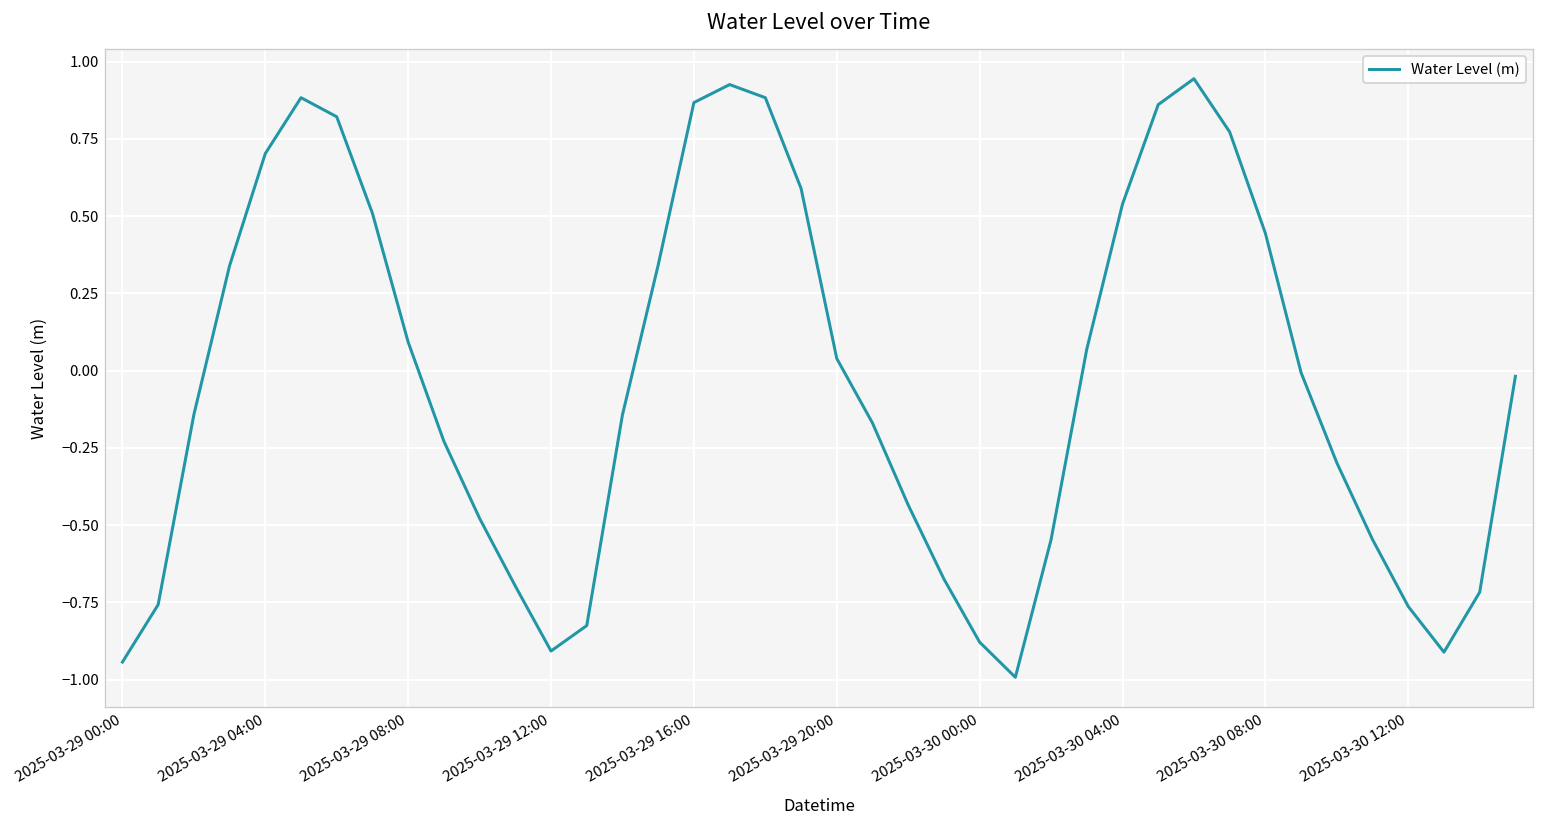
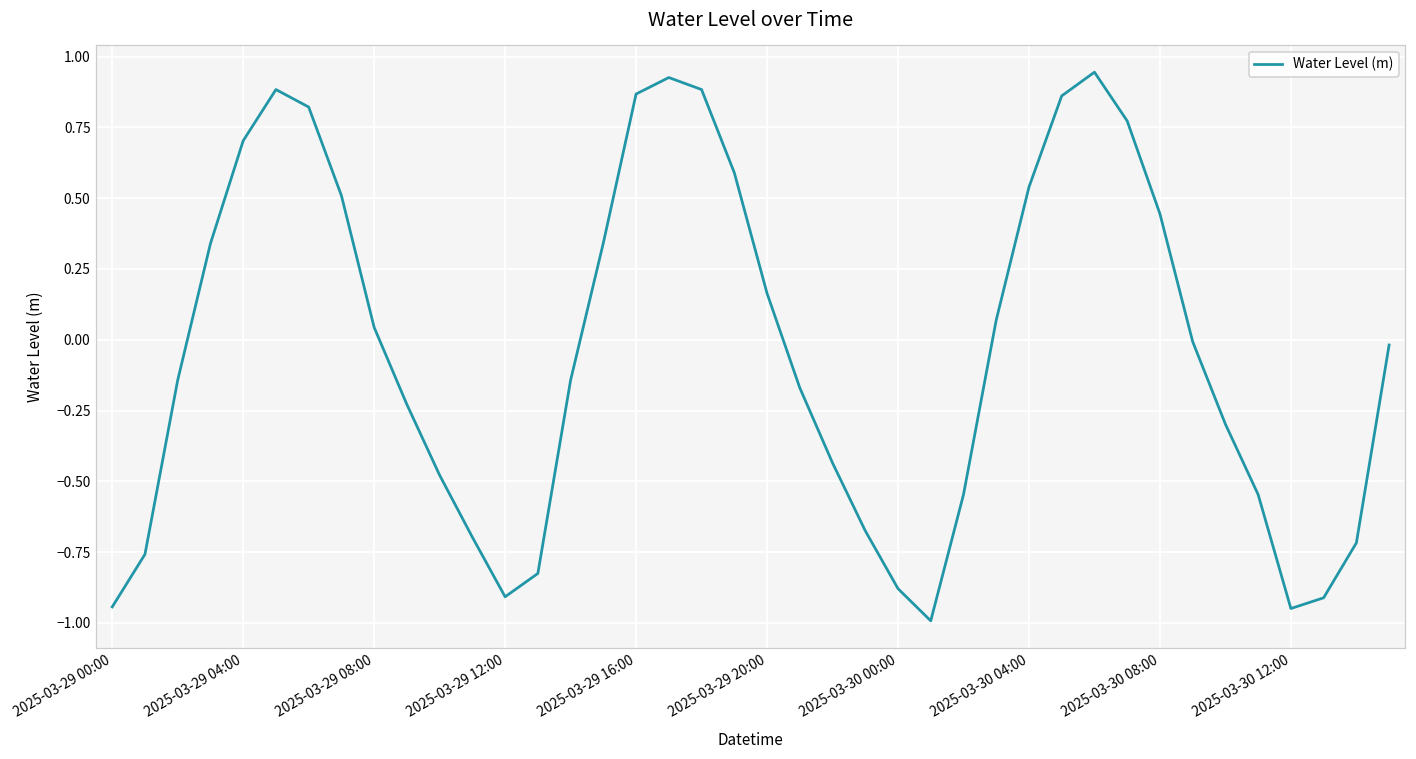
2025-03-29 08:00: 0.09 -> 0.04
2025-03-29 20:00: 0.04 -> 0.16
2025-03-30 12:00: -0.76 -> -0.95
